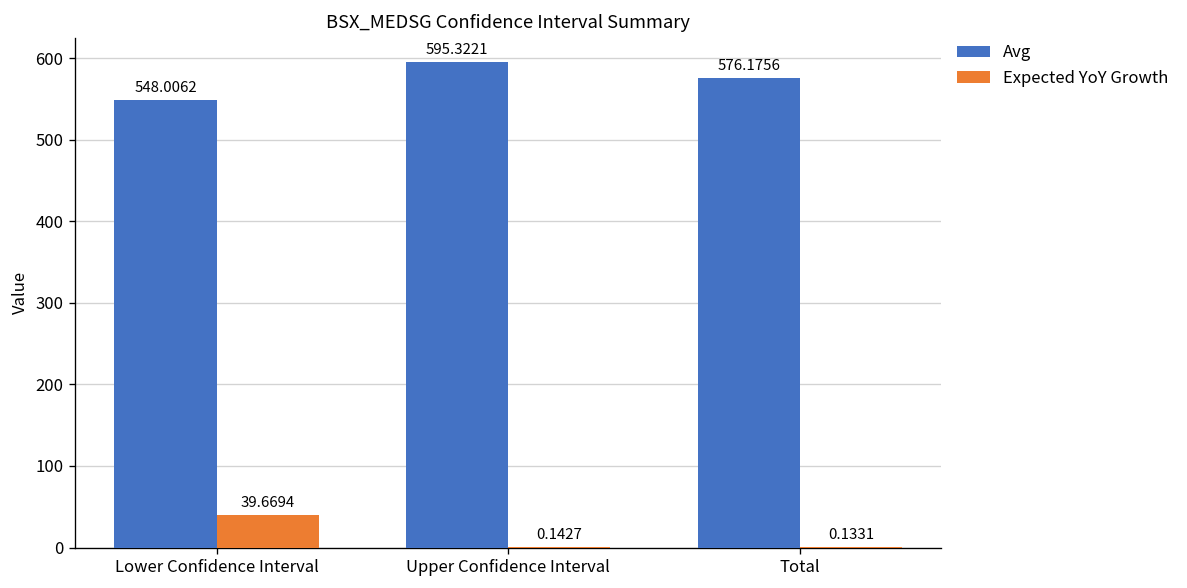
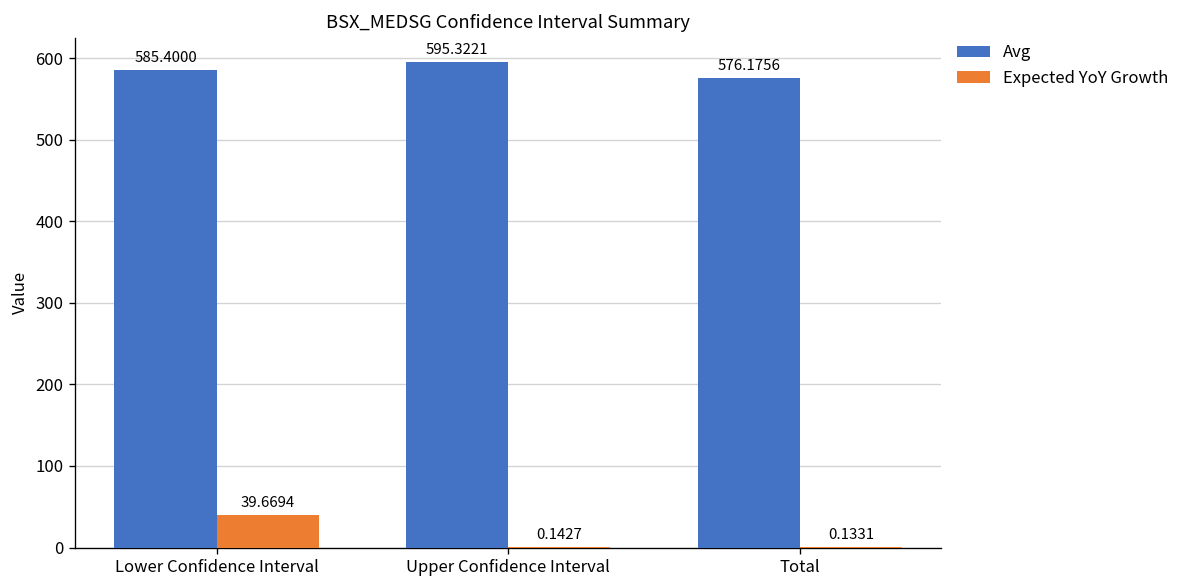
Avg, Lower Confidence Interval: 548.0062 -> 585.4000
